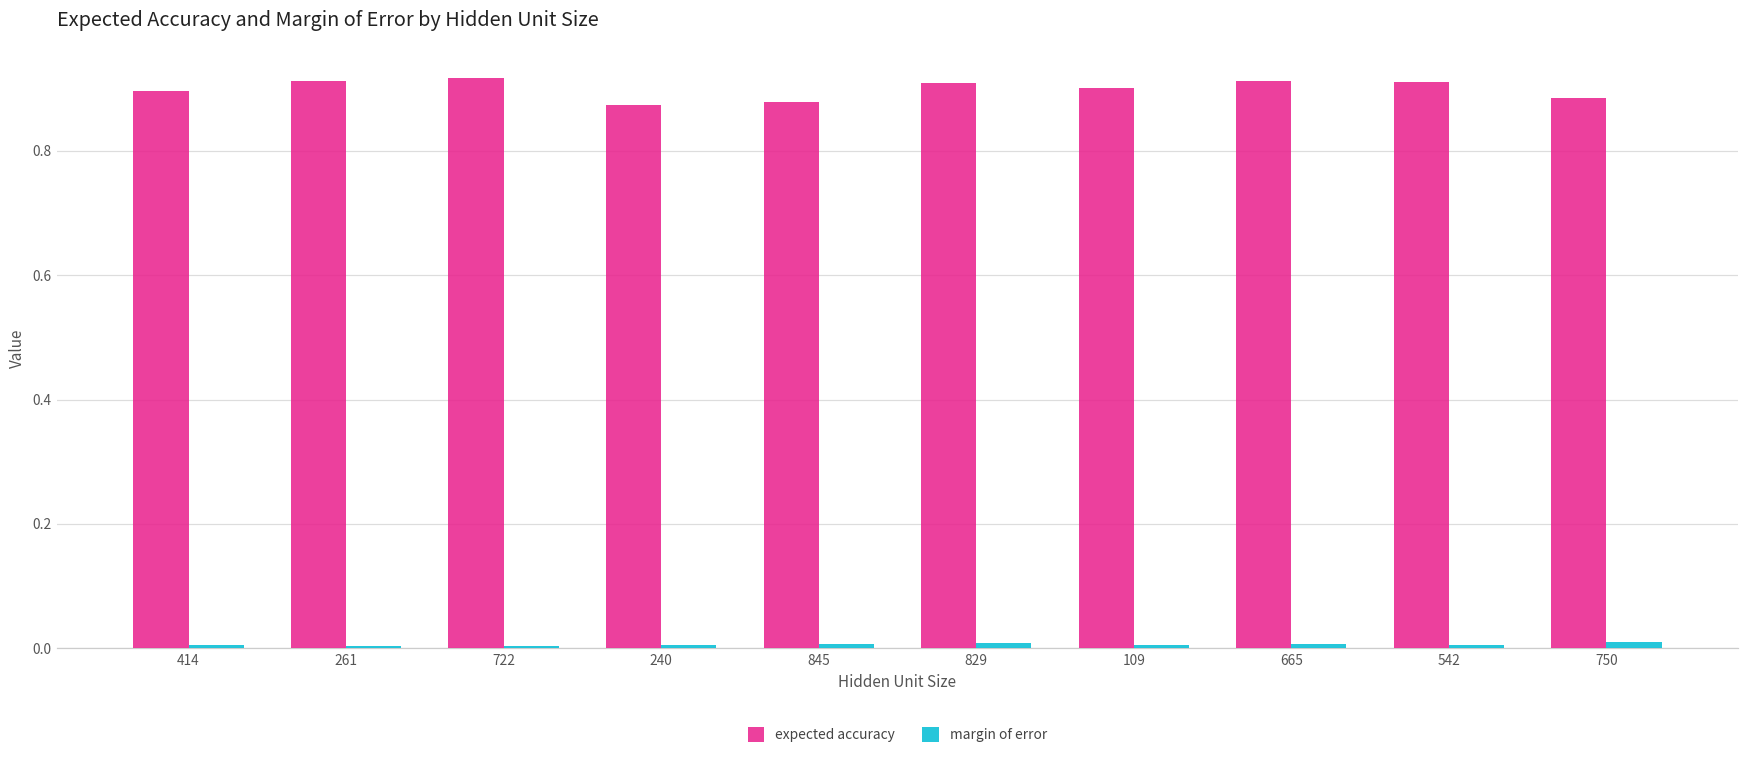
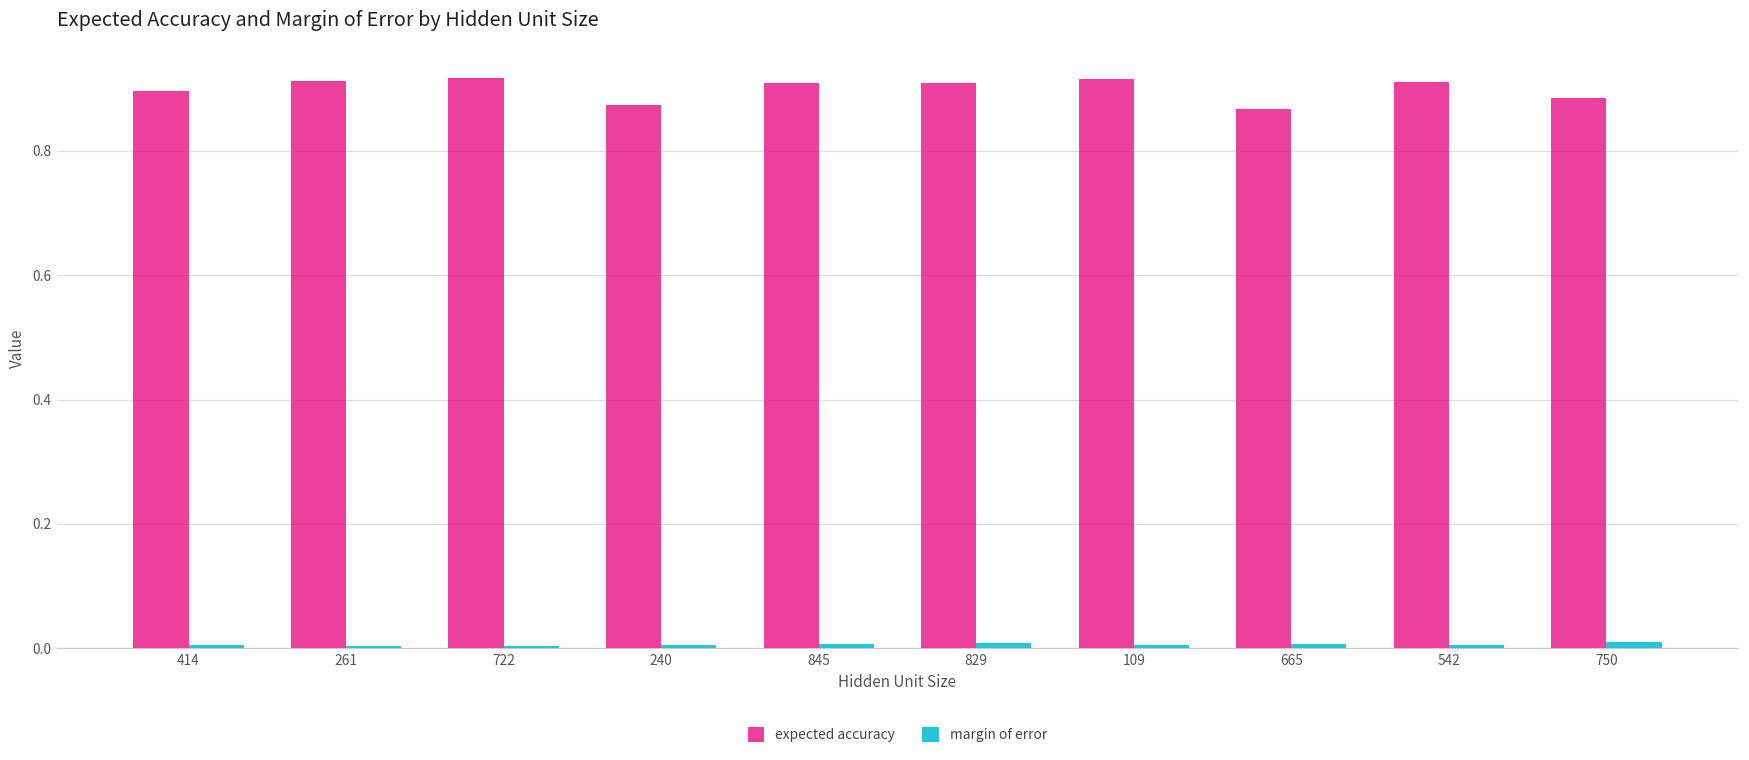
expected accuracy, 845: 0.88 -> 0.91
expected accuracy, 109: 0.90 -> 0.92
expected accuracy, 665: 0.91 -> 0.87
